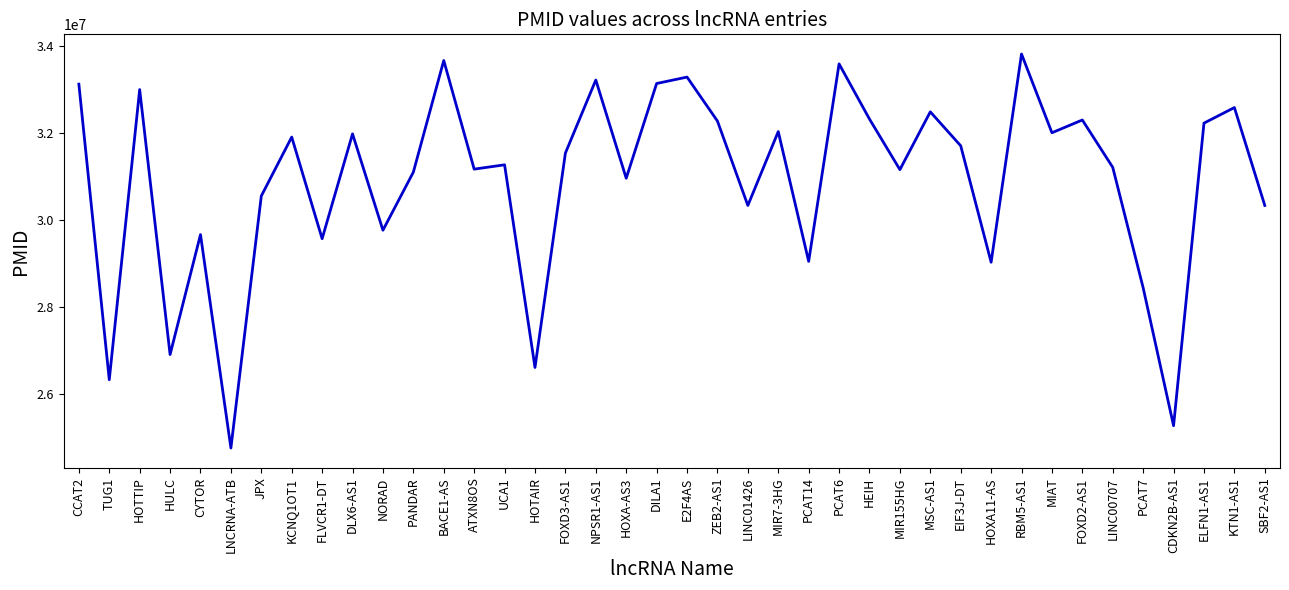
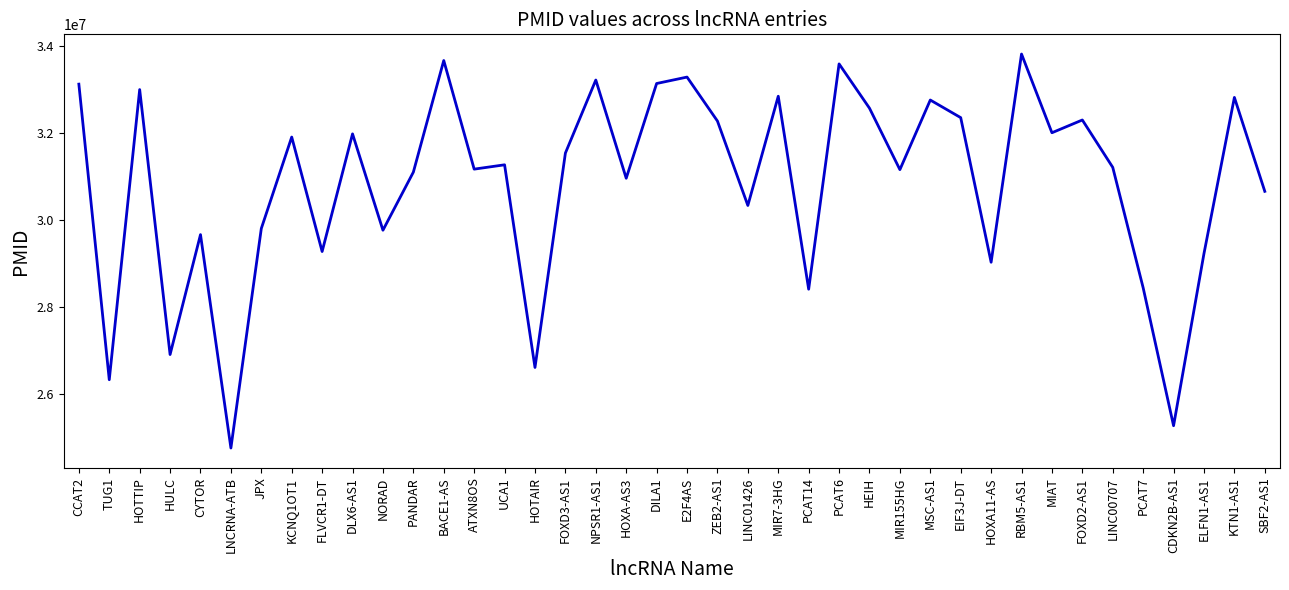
JPX: 30600000 -> 29800000
FLVCR1-DT: 29600000 -> 29300000
MIR7-3HG: 32000000 -> 32800000
PCAT14: 29100000 -> 28400000
HEIH: 32300000 -> 32600000
MSC-AS1: 32500000 -> 32800000
EIF3J-DT: 31700000 -> 32400000
ELFN1-AS1: 32200000 -> 29200000
KTN1-AS1: 32600000 -> 32800000
SBF2-AS1: 30300000 -> 30700000
